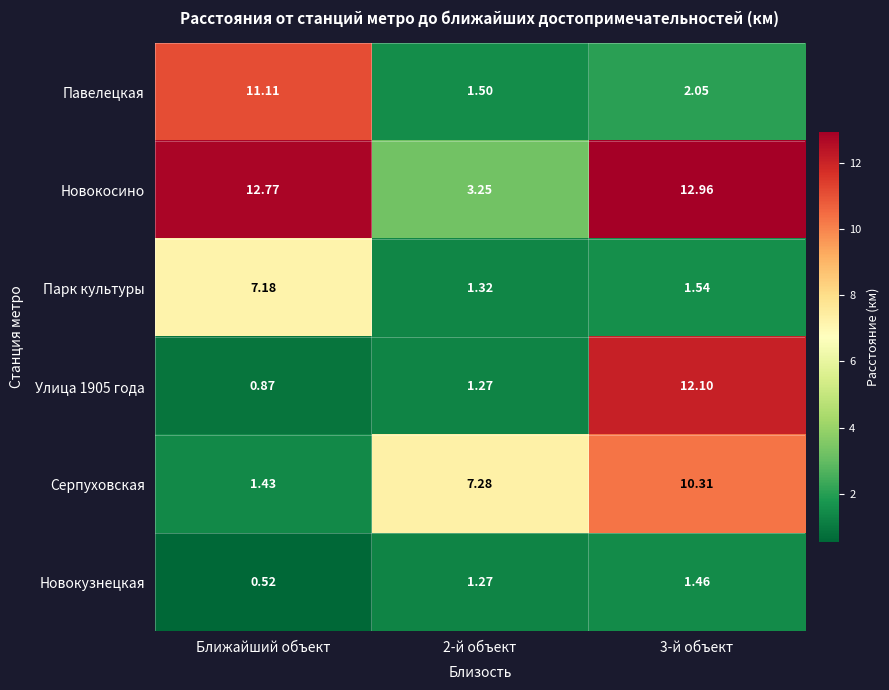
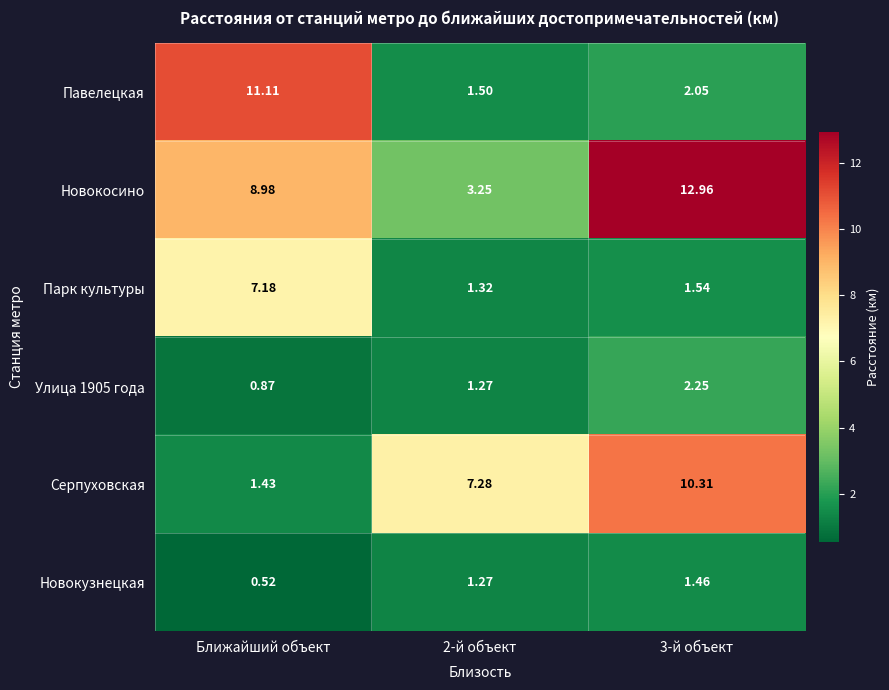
Новокосино, Ближайший объект: 12.77 -> 8.98
Улица 1905 года, 3-й объект: 12.10 -> 2.25
